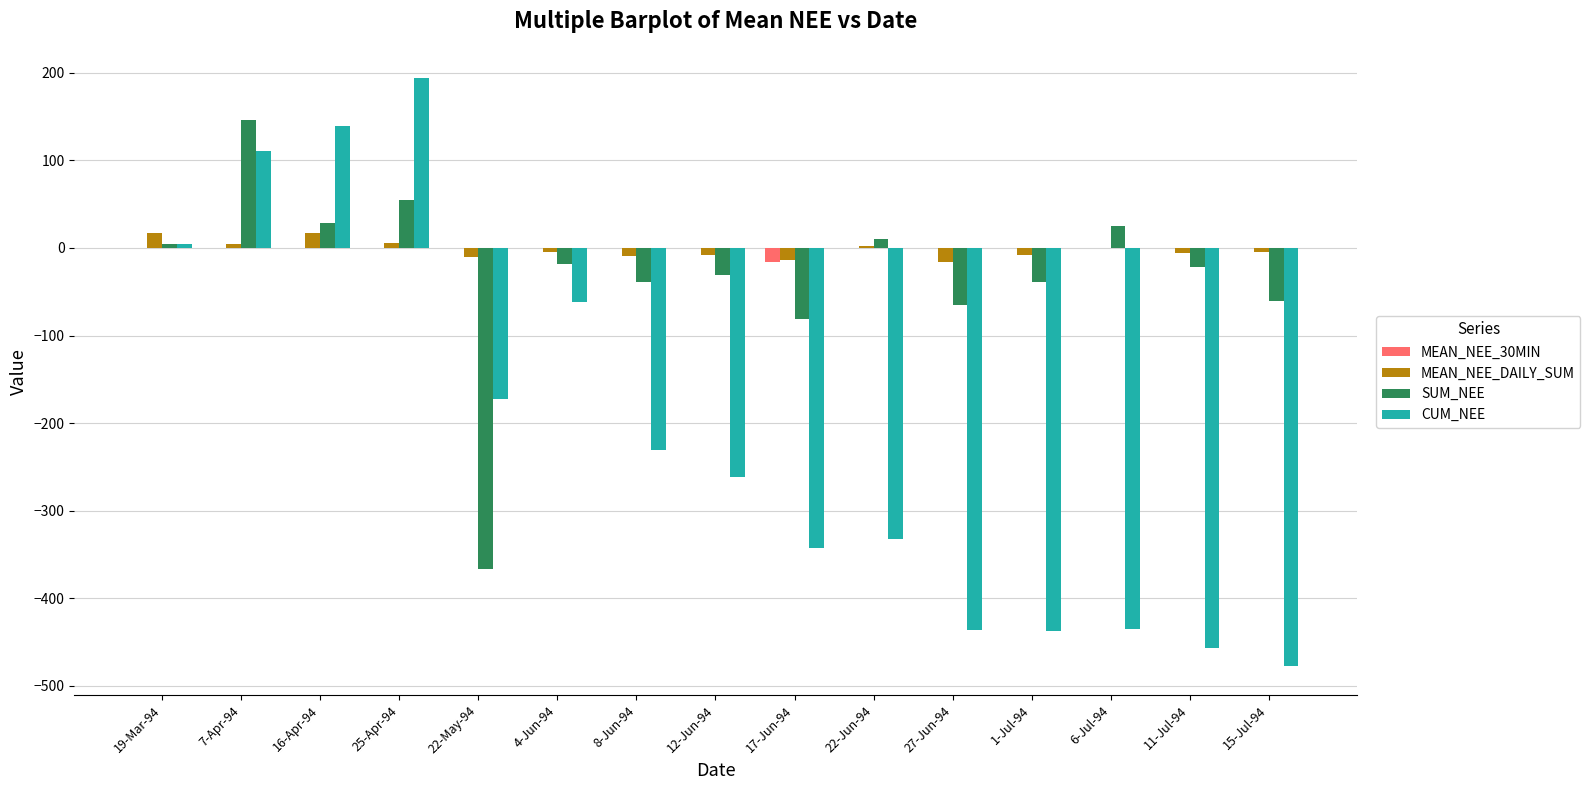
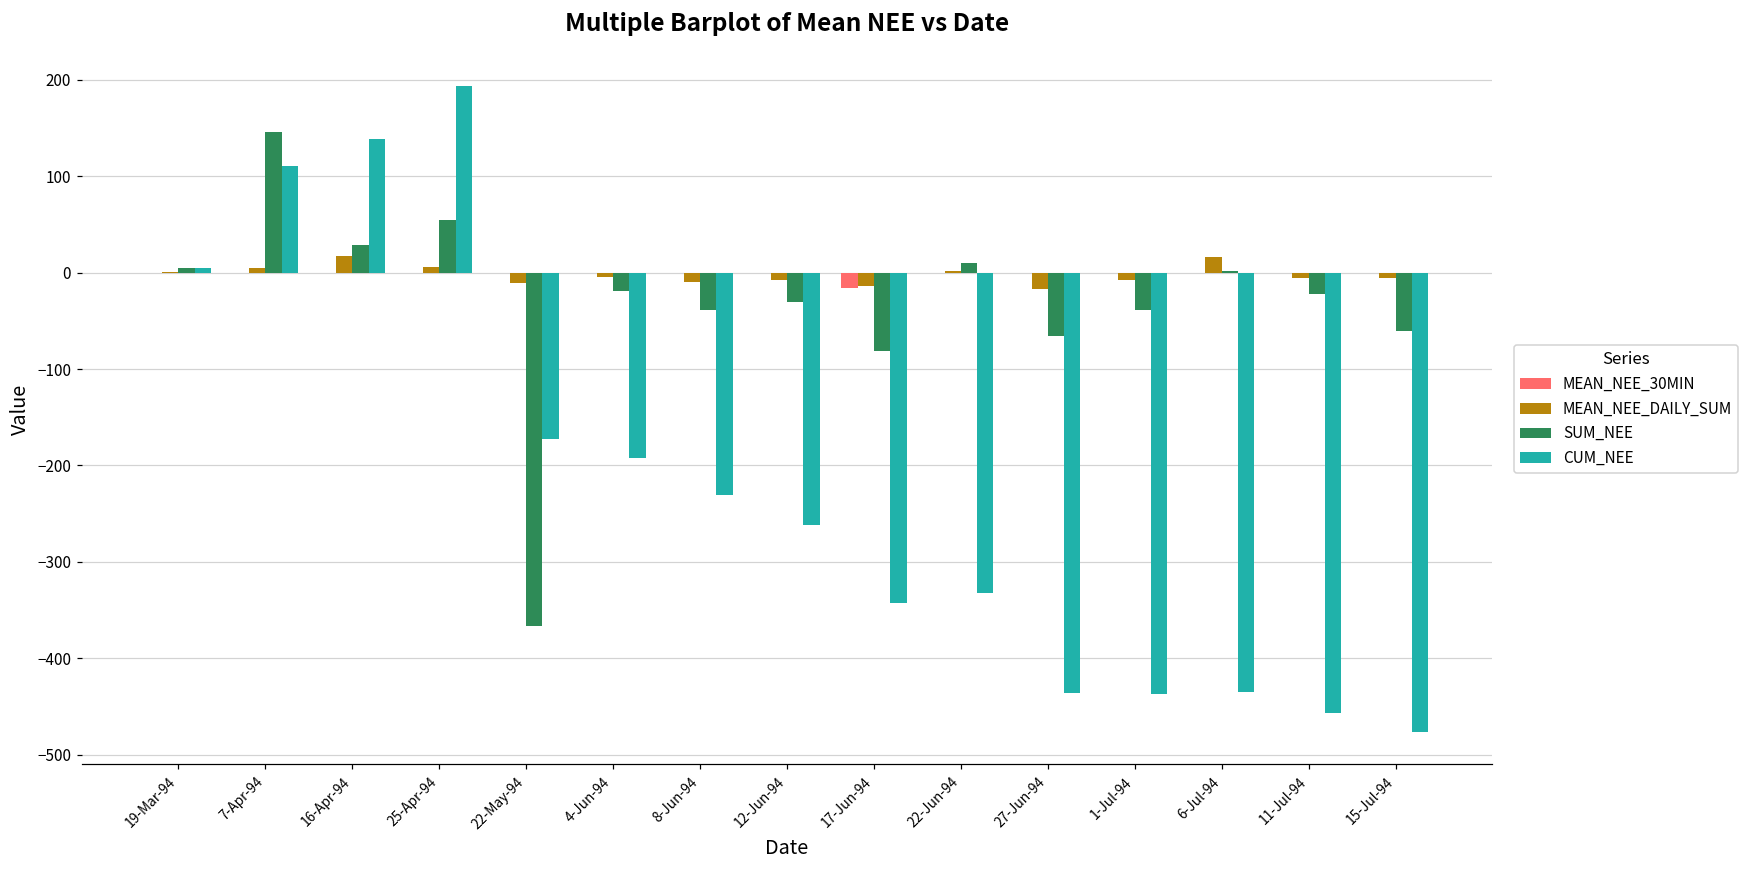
MEAN_NEE_DAILY_SUM, 19-Mar-94: 20 -> 0
CUM_NEE, 4-Jun-94: -60 -> -190
MEAN_NEE_DAILY_SUM, 6-Jul-94: 0 -> 20
SUM_NEE, 6-Jul-94: 20 -> 0
